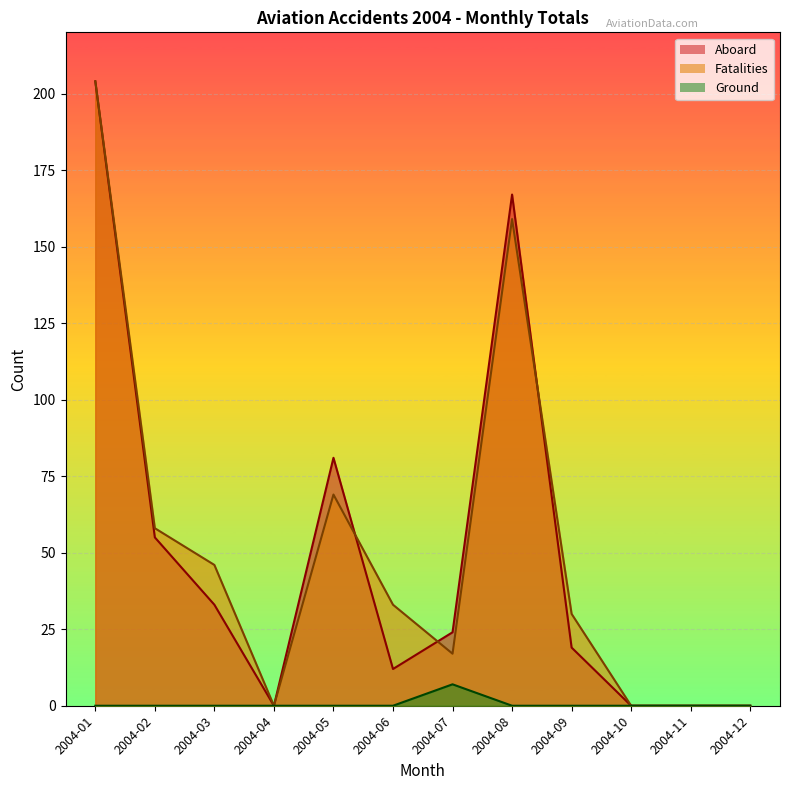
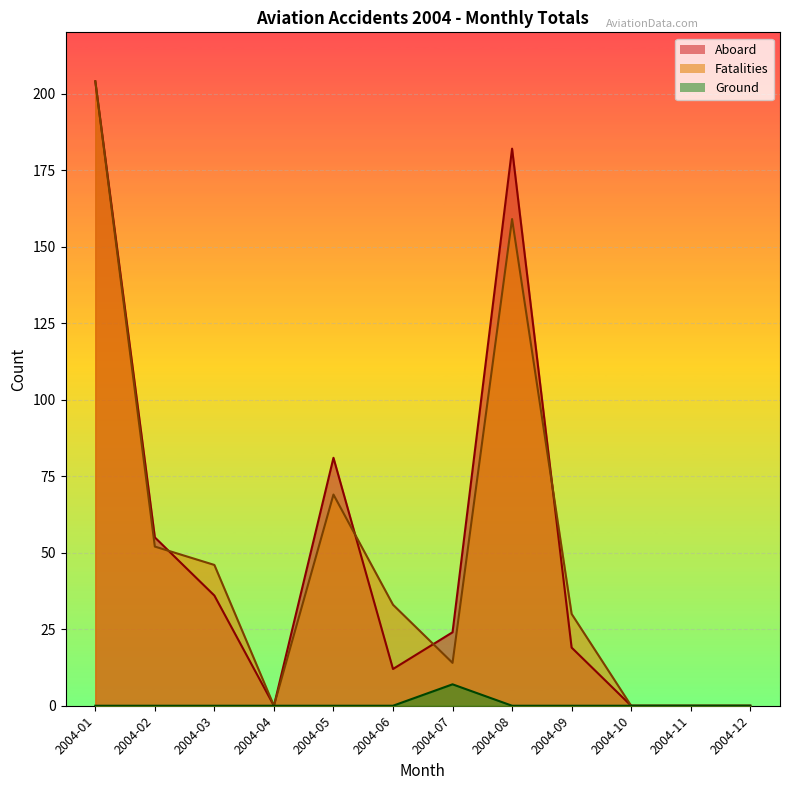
Fatalities, 2004-02: 58 -> 52
Aboard, 2004-03: 33 -> 36
Fatalities, 2004-07: 17 -> 14
Aboard, 2004-08: 167 -> 182
